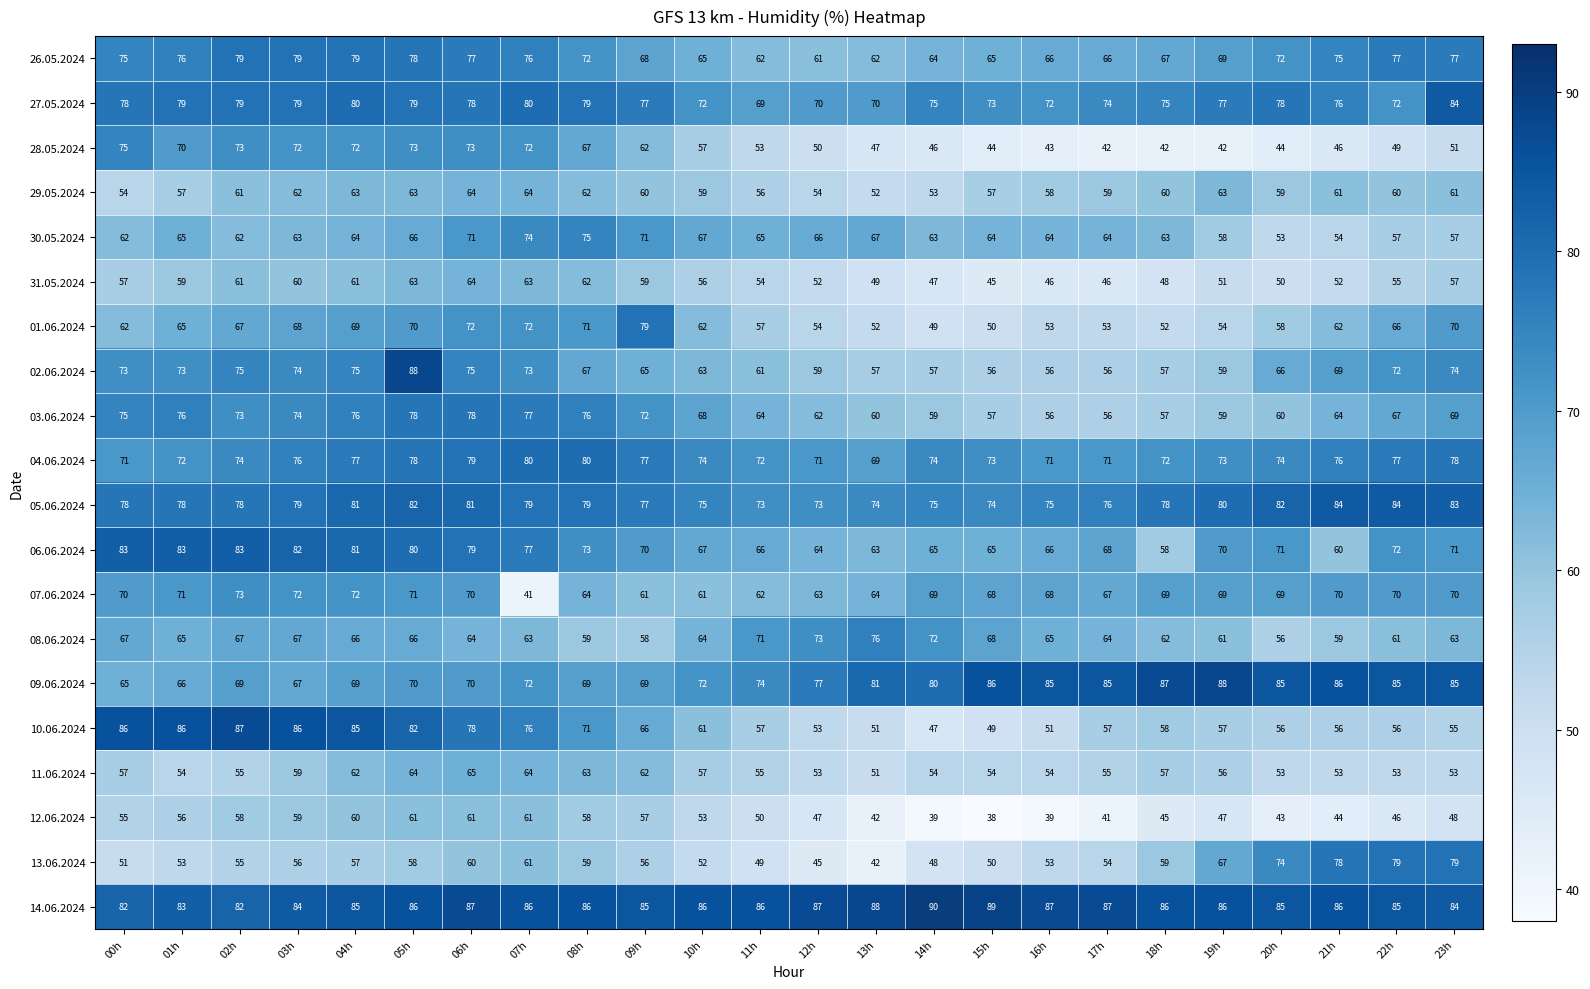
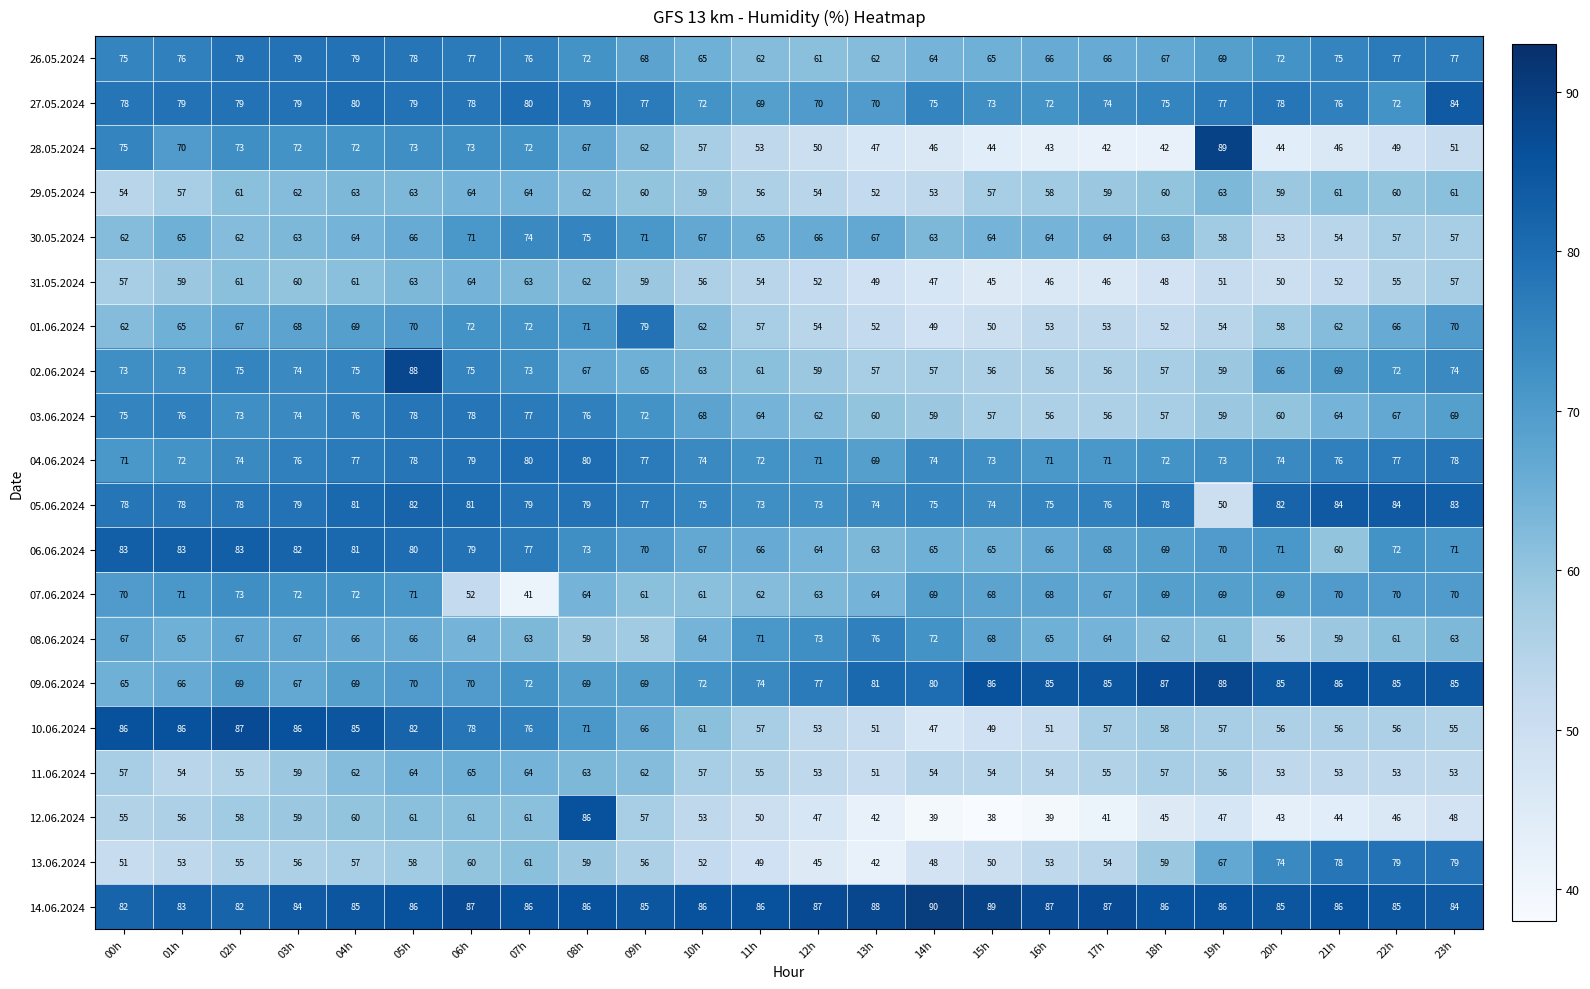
28.05.2024, 19h: 42 -> 89
05.06.2024, 19h: 80 -> 50
06.06.2024, 18h: 58 -> 69
07.06.2024, 06h: 70 -> 52
12.06.2024, 08h: 58 -> 86
